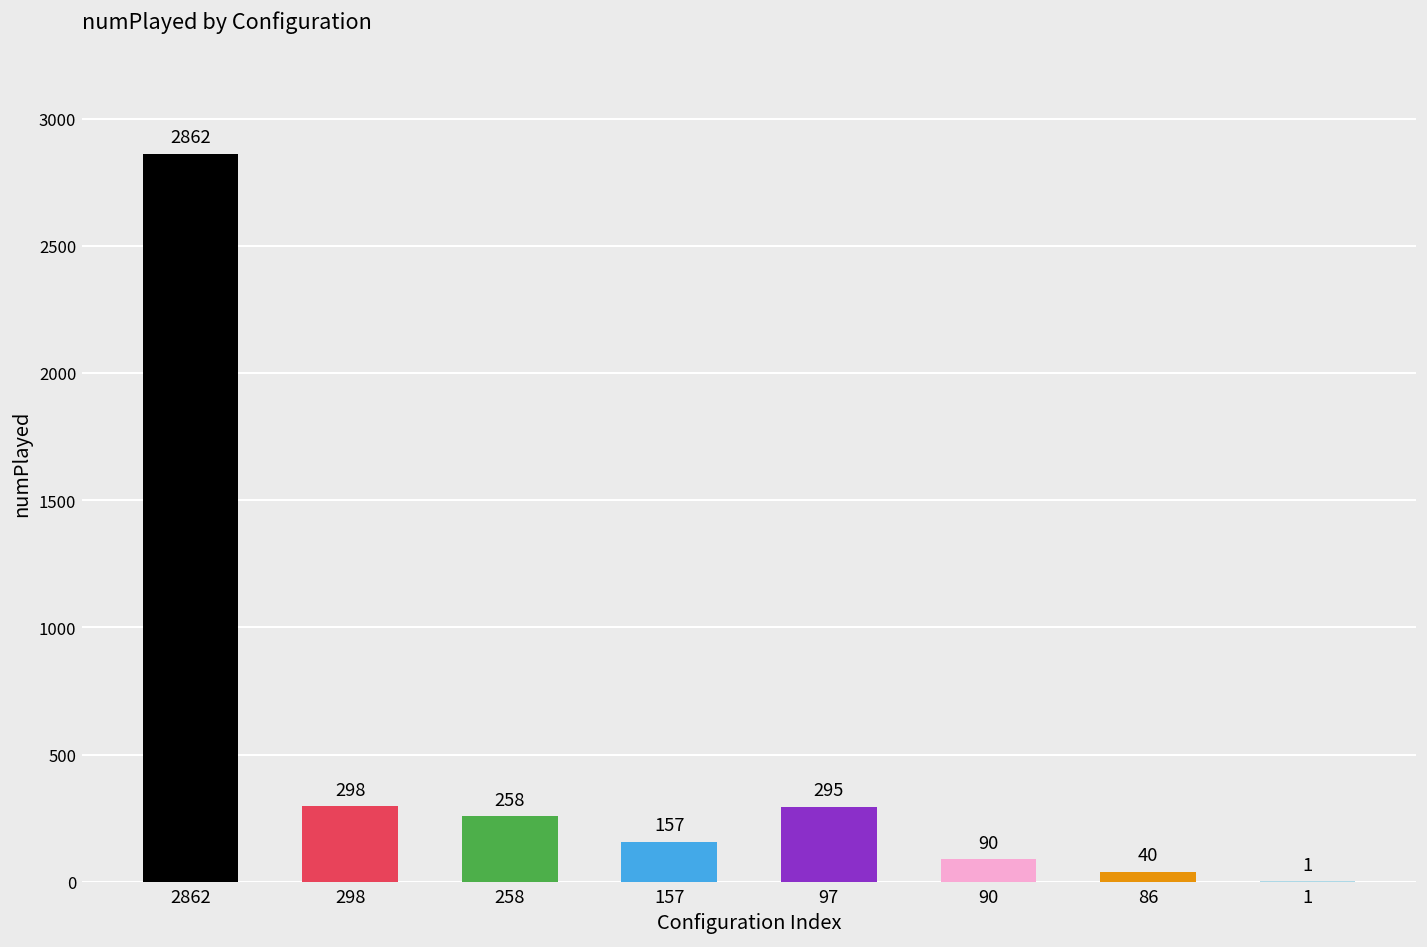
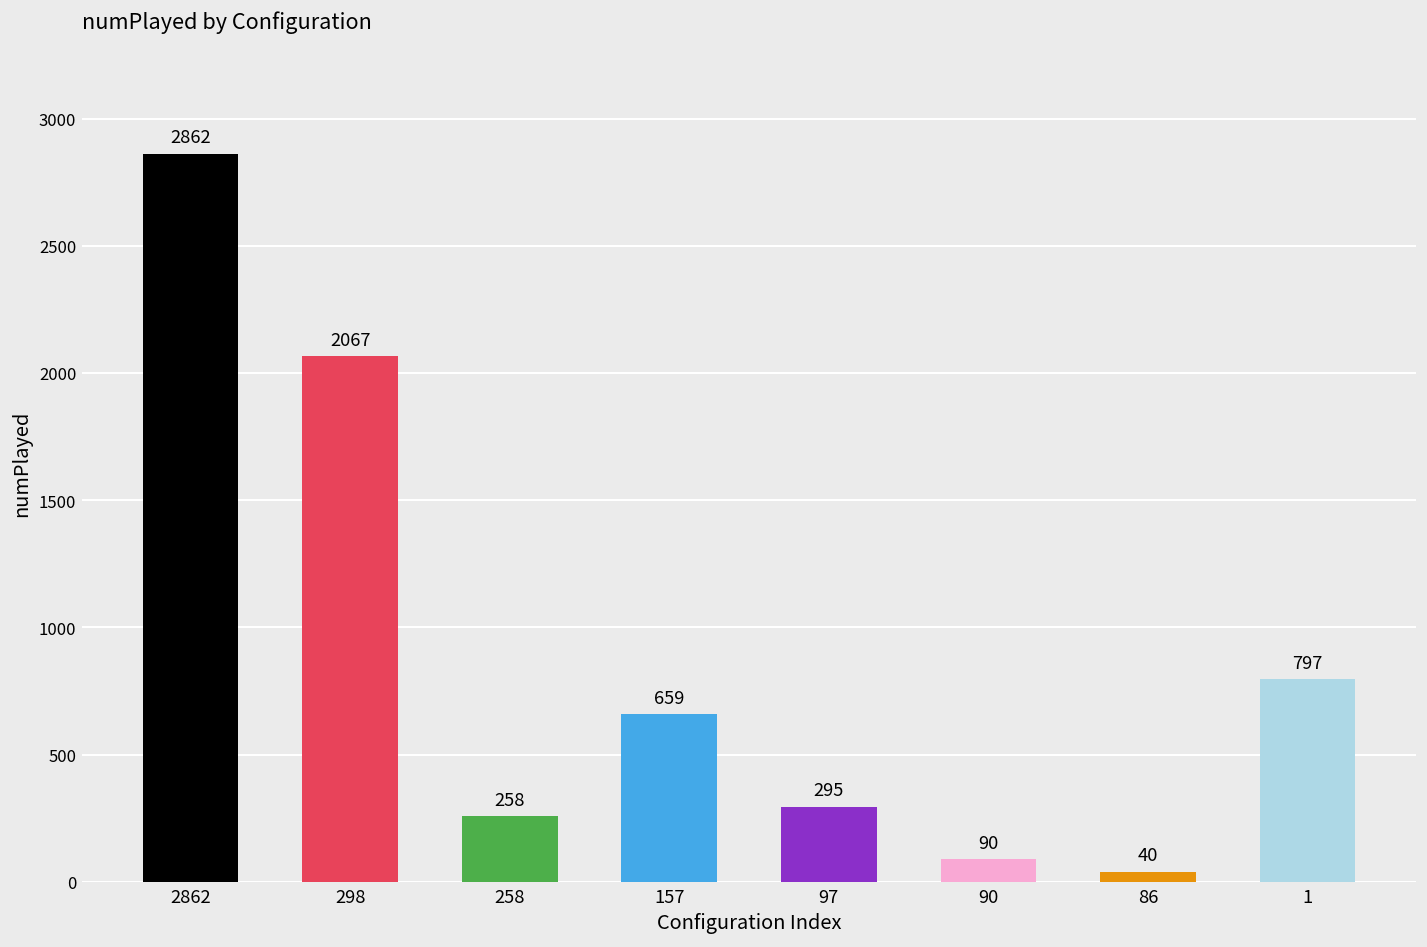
298: 298 -> 2067
157: 157 -> 659
1: 1 -> 797
